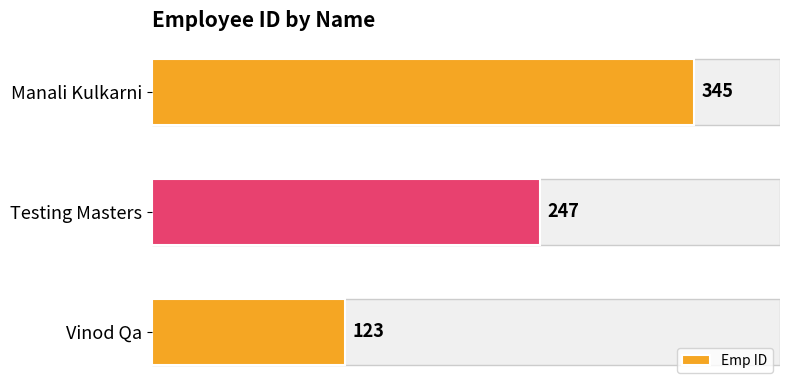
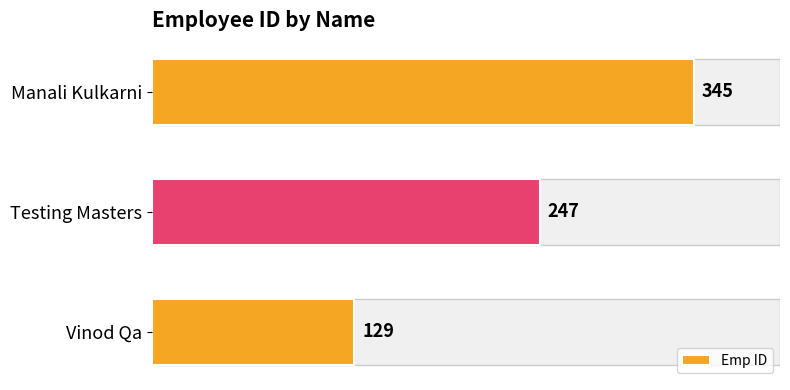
Vinod Qa: 123 -> 129
